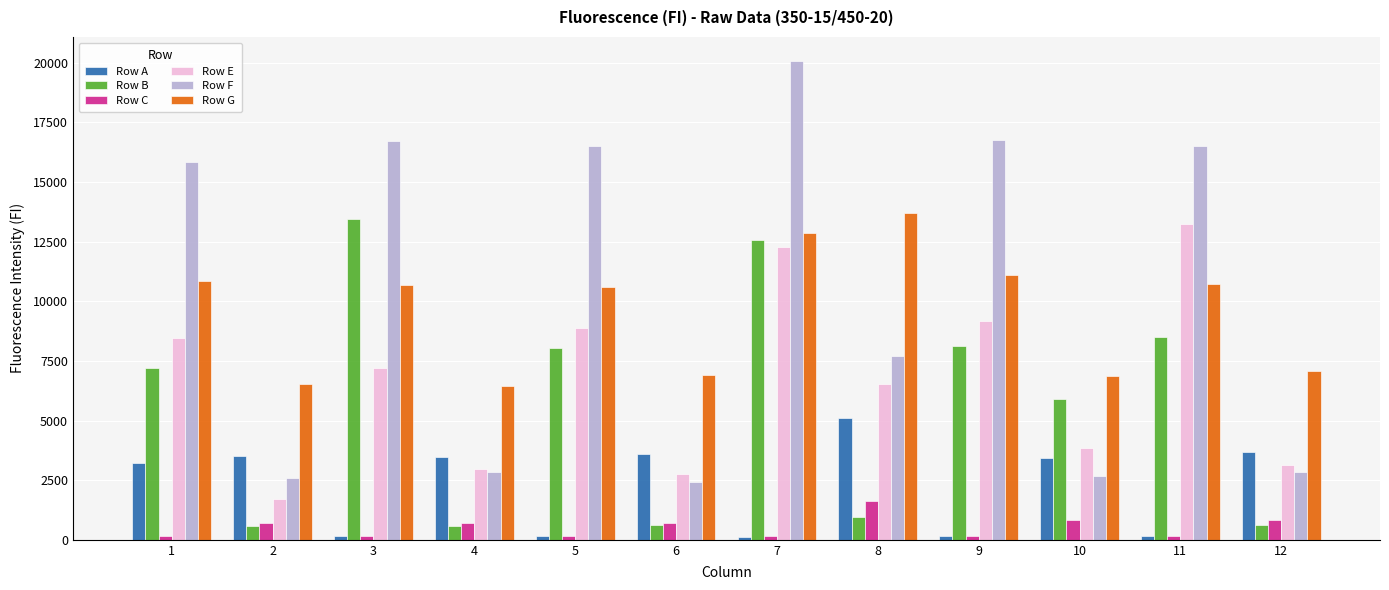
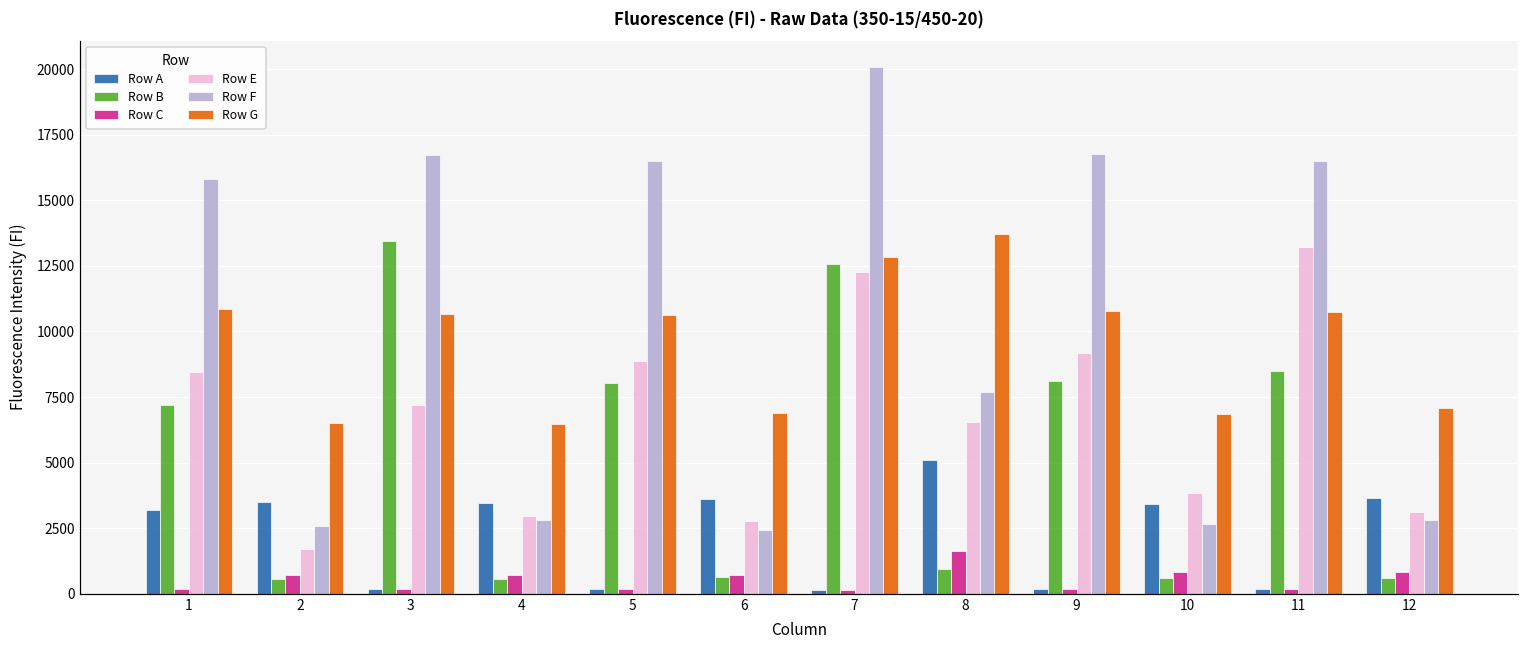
Row G, 9: 11100 -> 10800
Row B, 10: 5900 -> 600
